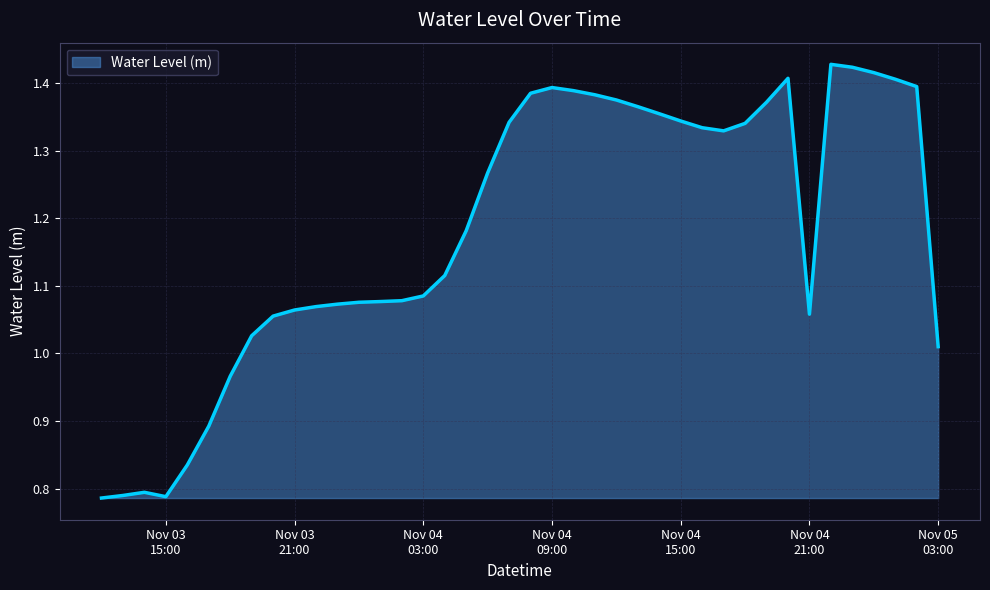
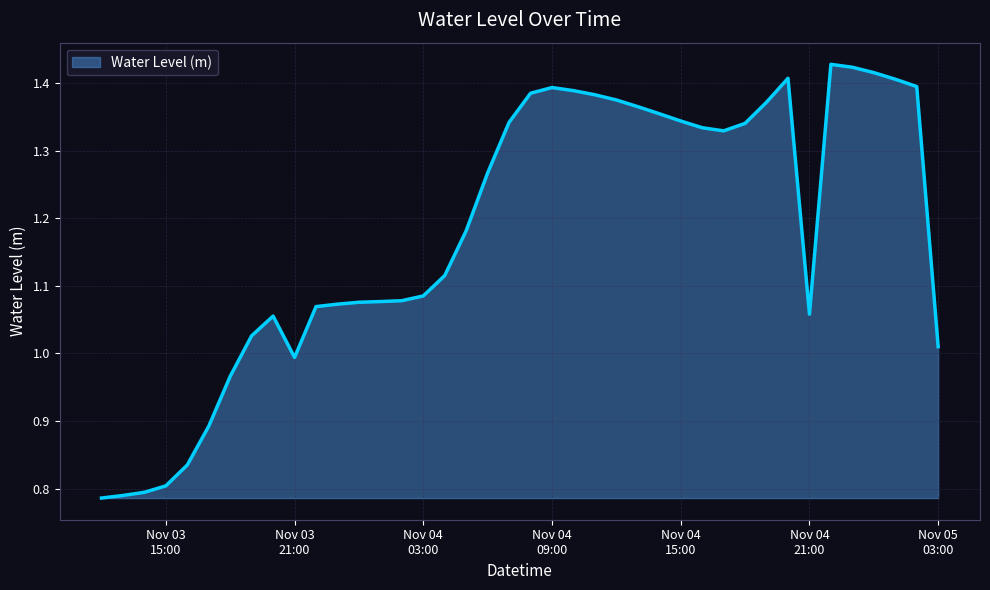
Nov 03 15:00: 0.79 -> 0.80
Nov 03 21:00: 1.06 -> 0.99
